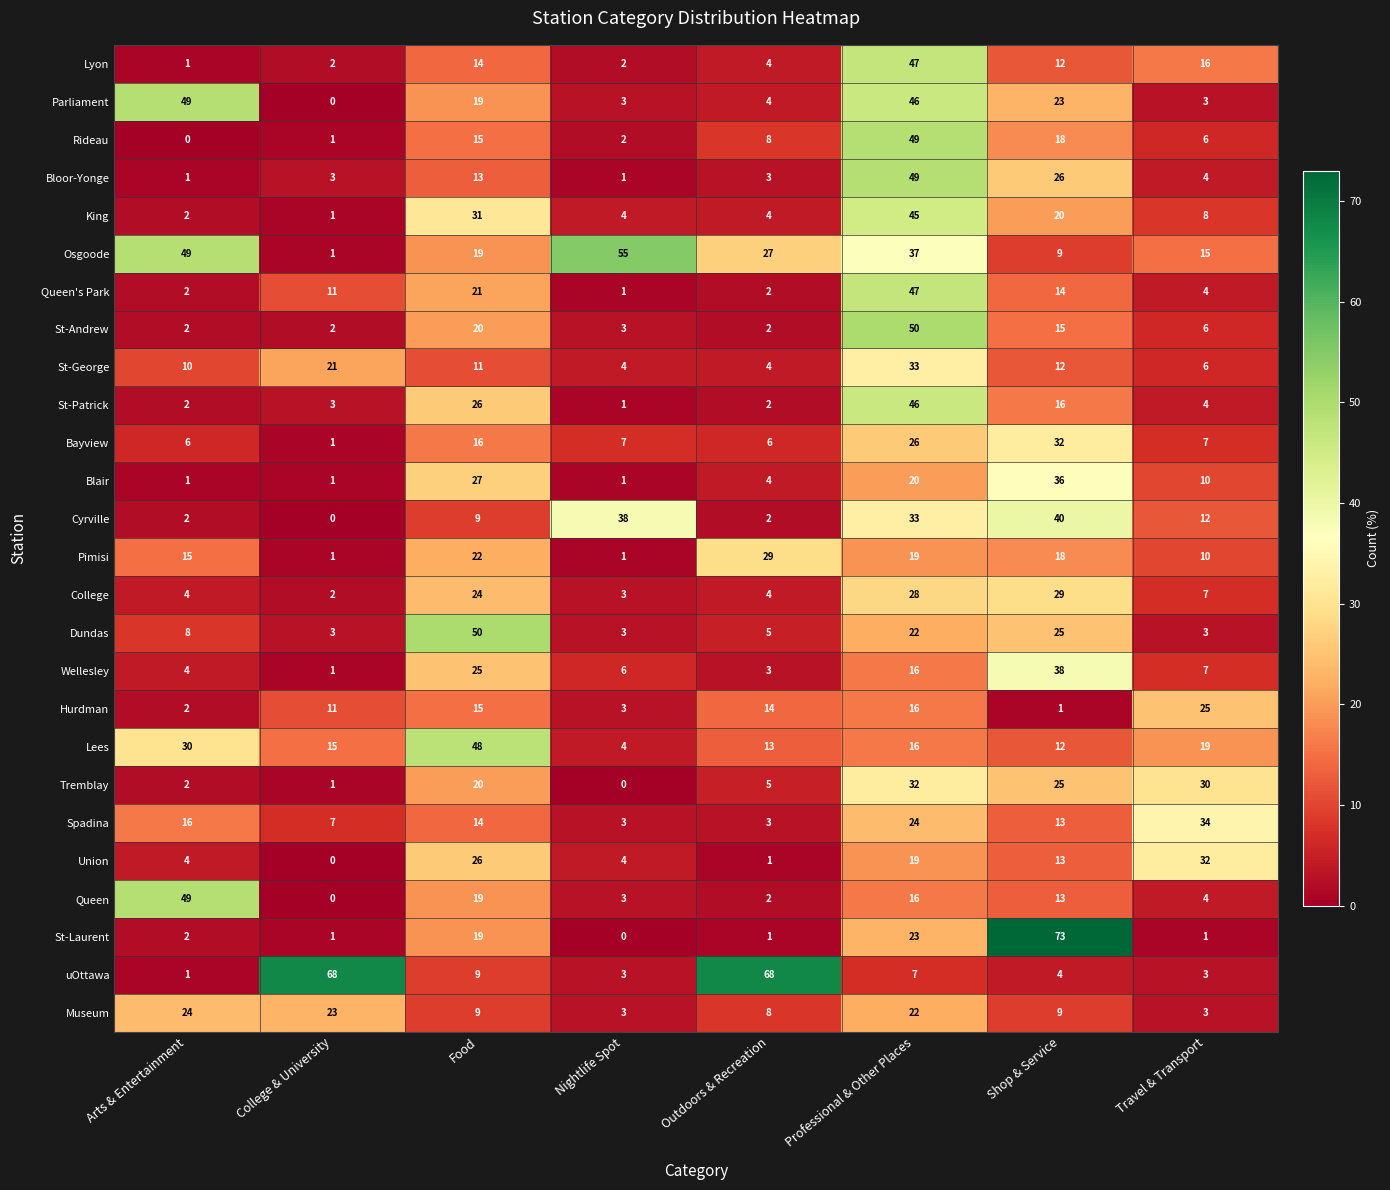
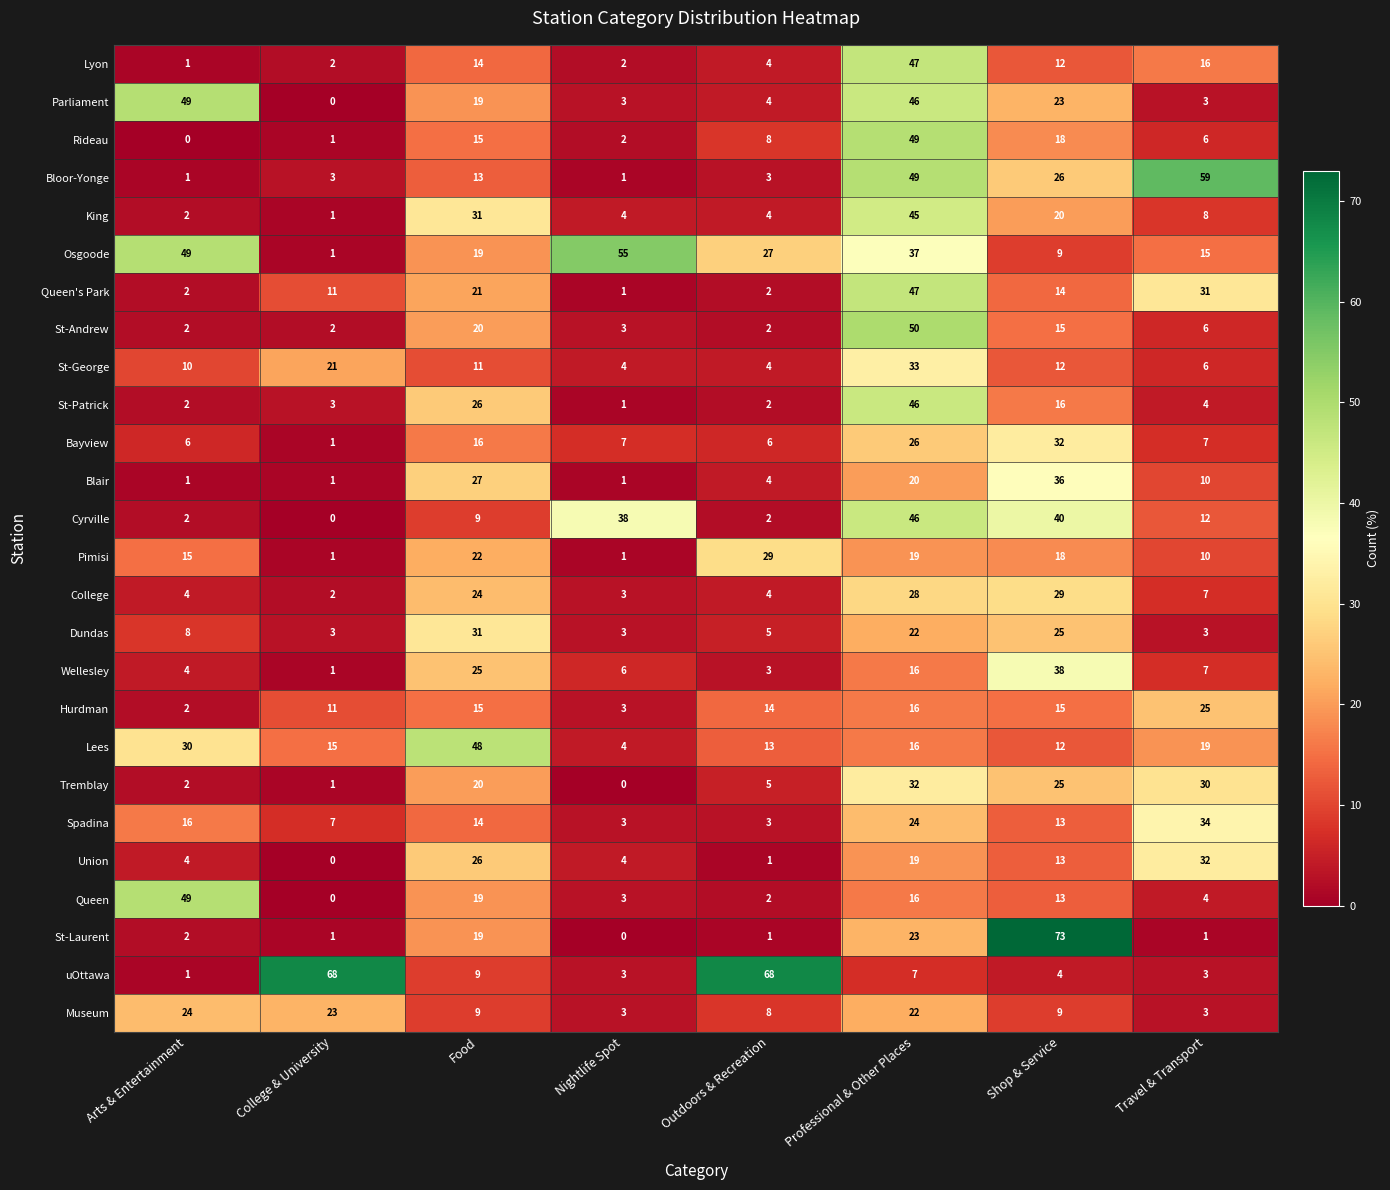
Bloor-Yonge, Travel & Transport: 4 -> 59
Queen's Park, Travel & Transport: 4 -> 31
Cyrville, Professional & Other Places: 33 -> 46
Dundas, Food: 50 -> 31
Hurdman, Shop & Service: 1 -> 15
